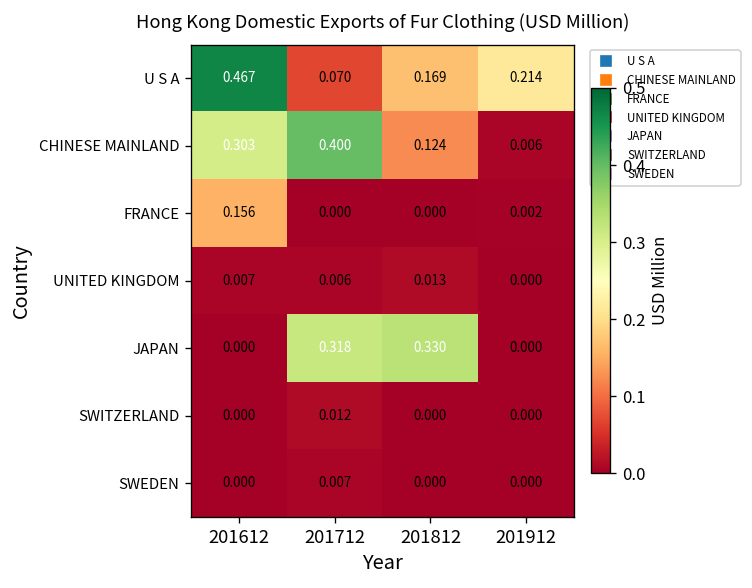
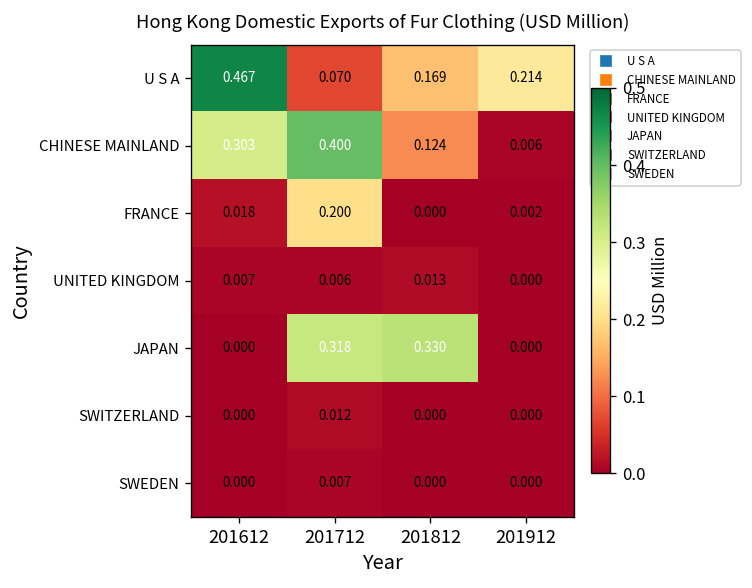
FRANCE, 201612: 0.156 -> 0.018
FRANCE, 201712: 0.000 -> 0.200
